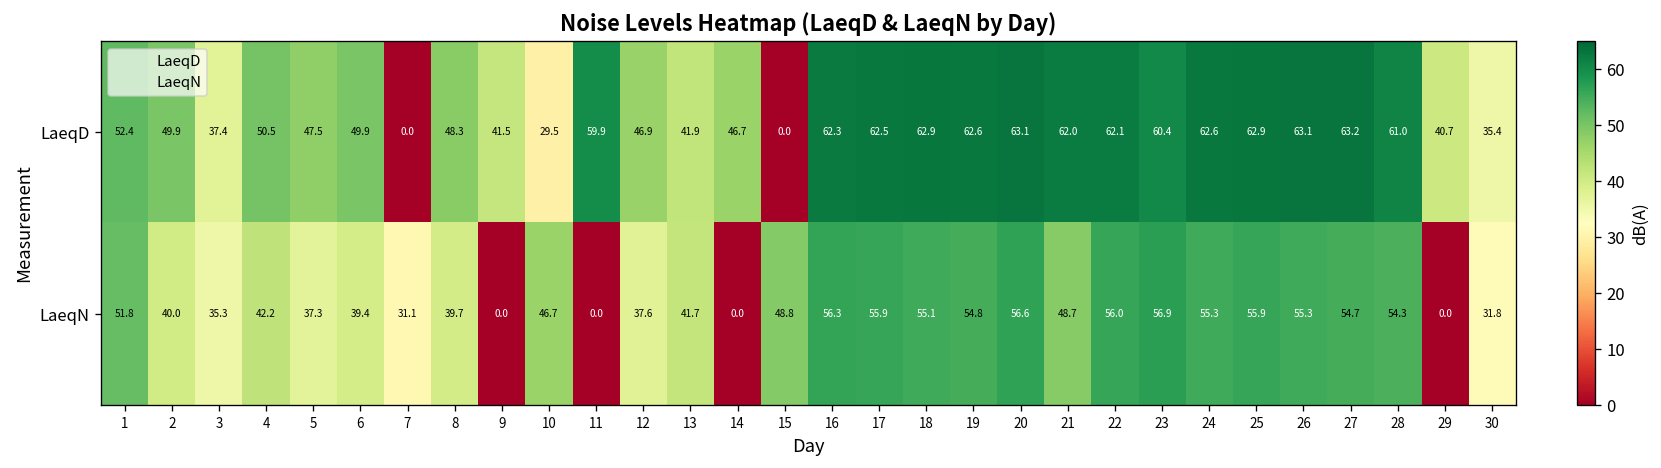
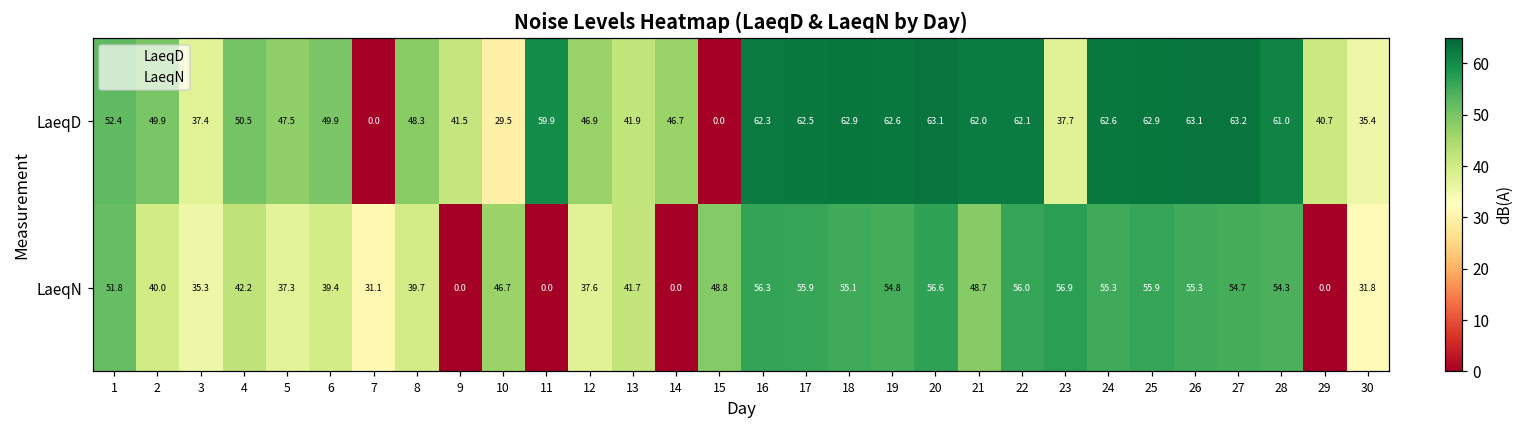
LaeqD, 23: 60.4 -> 37.7
